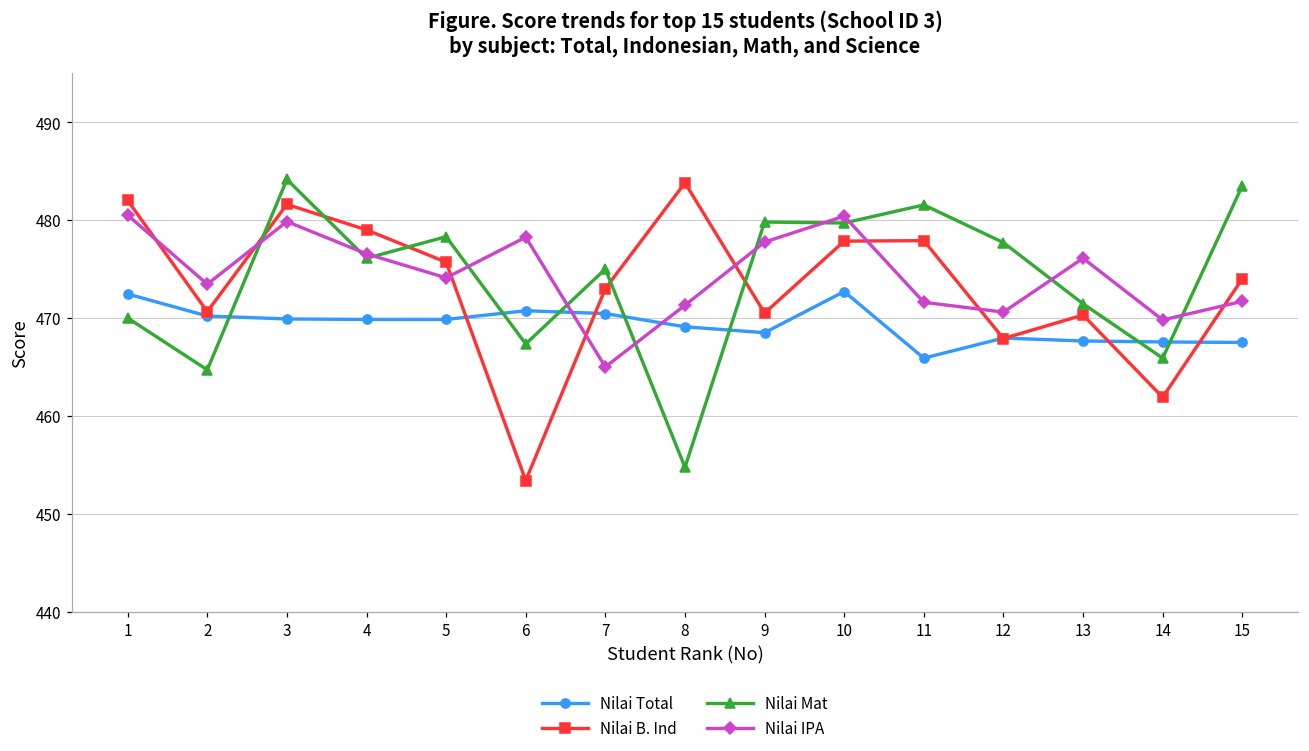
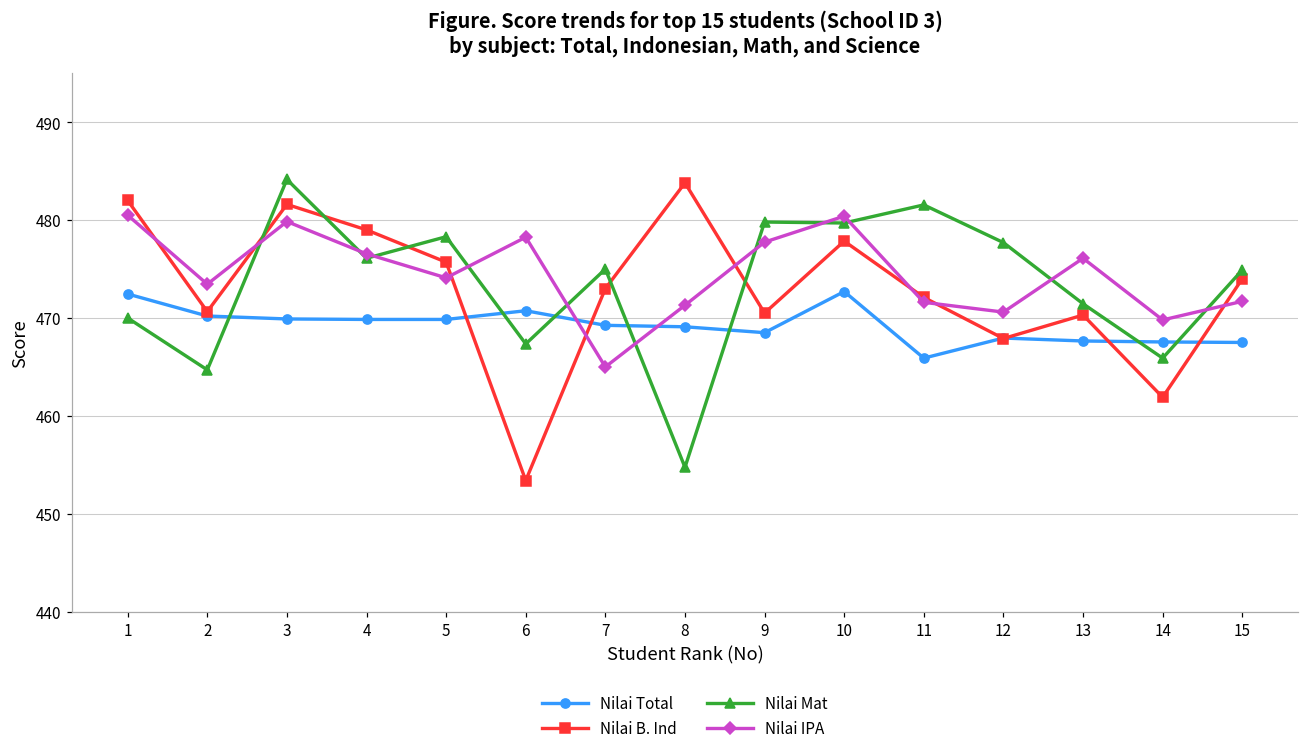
Nilai Total, 7: 470 -> 469
Nilai B. Ind, 11: 478 -> 472
Nilai Mat, 15: 484 -> 475
